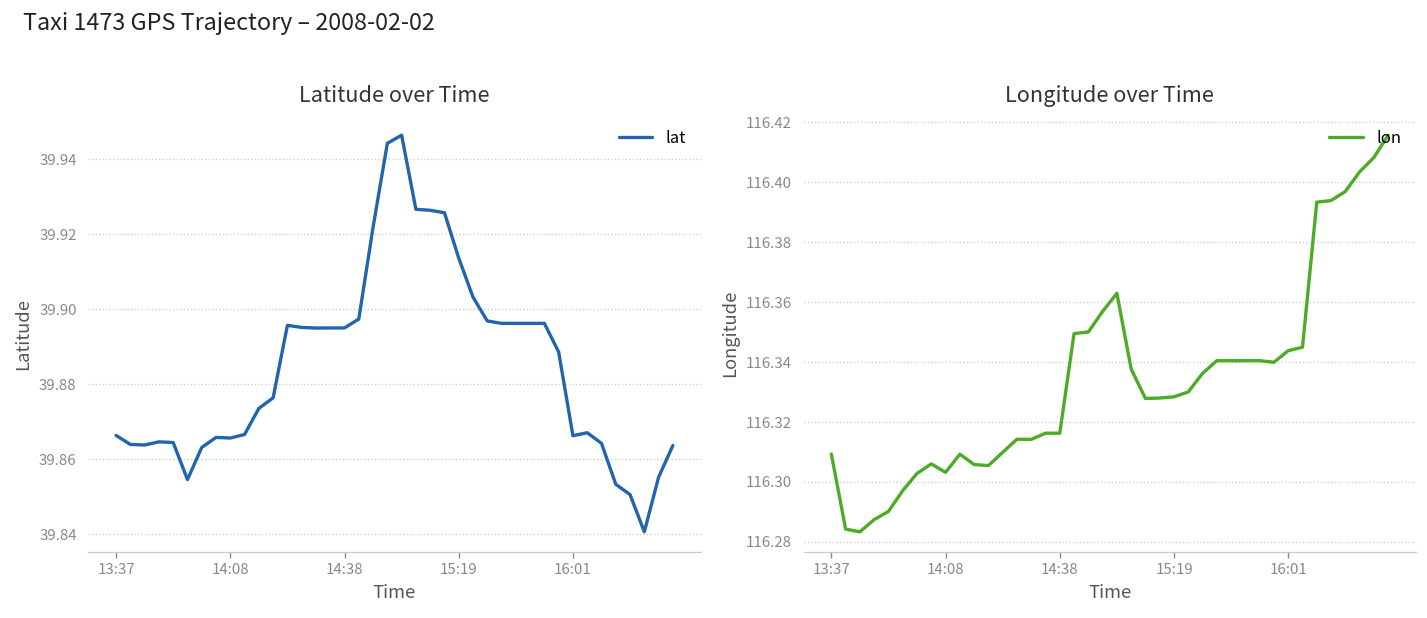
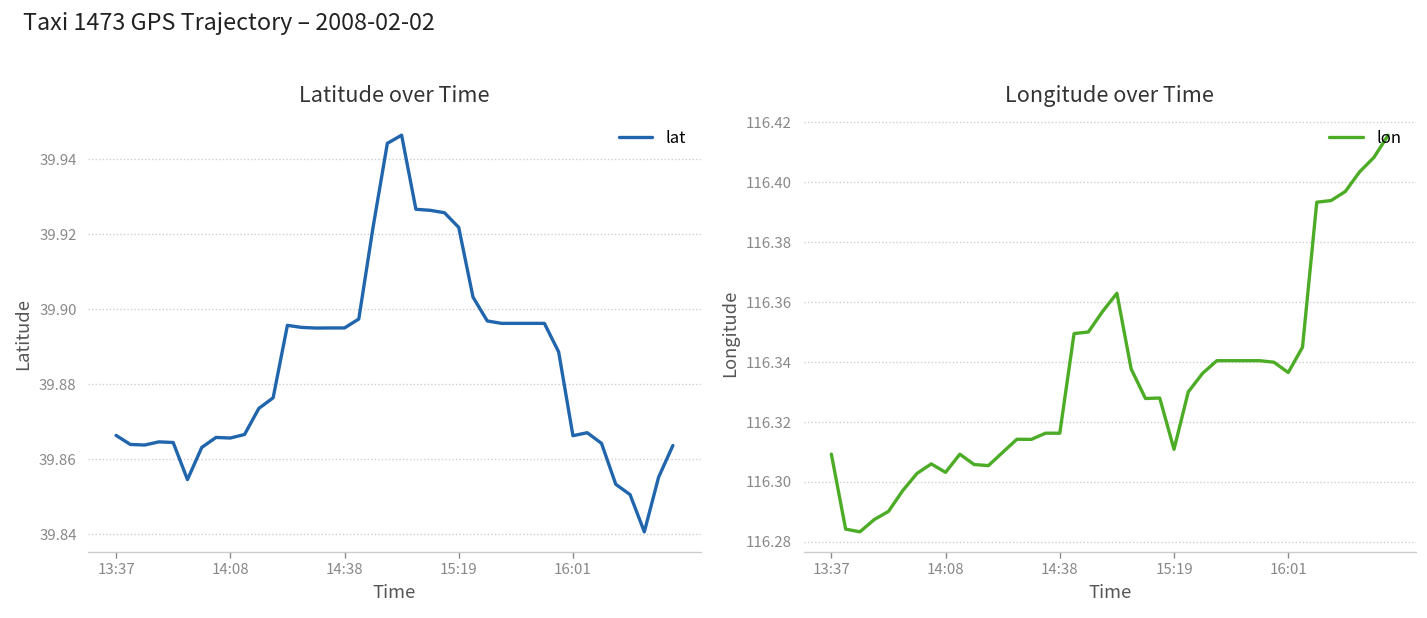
Latitude over Time, 15:19: 39.914 -> 39.922
Longitude over Time, 15:19: 116.328 -> 116.311
Longitude over Time, 16:01: 116.344 -> 116.337
